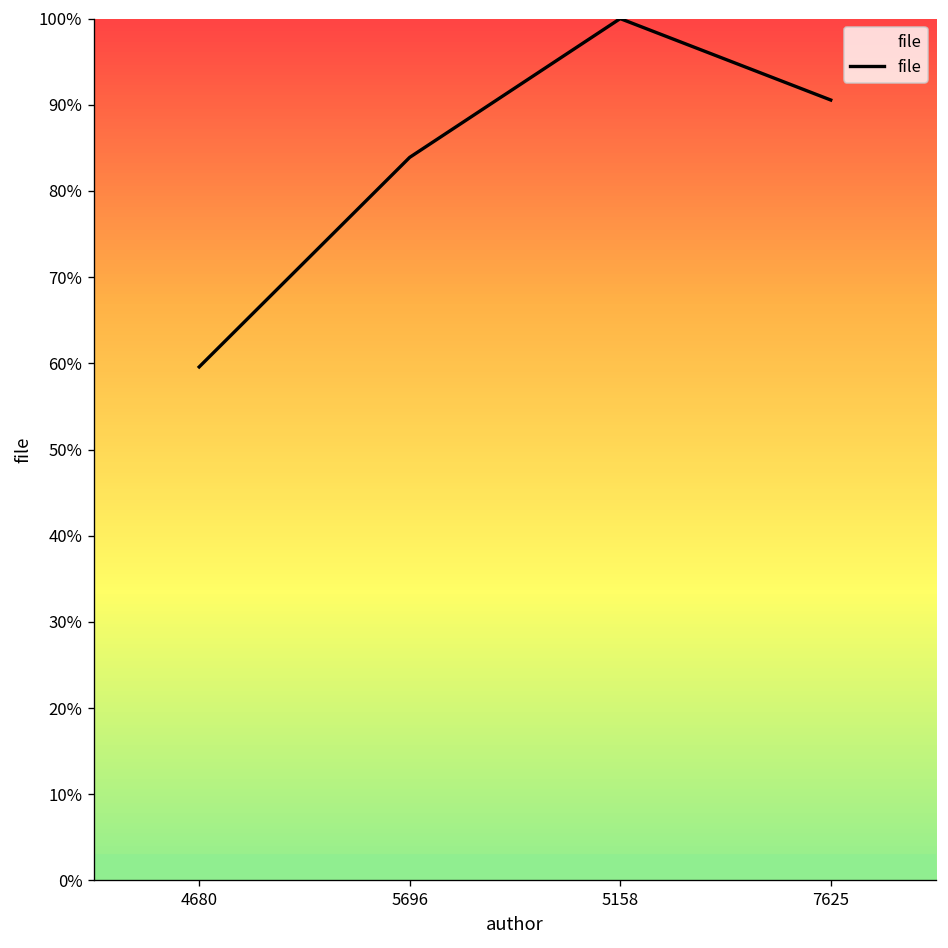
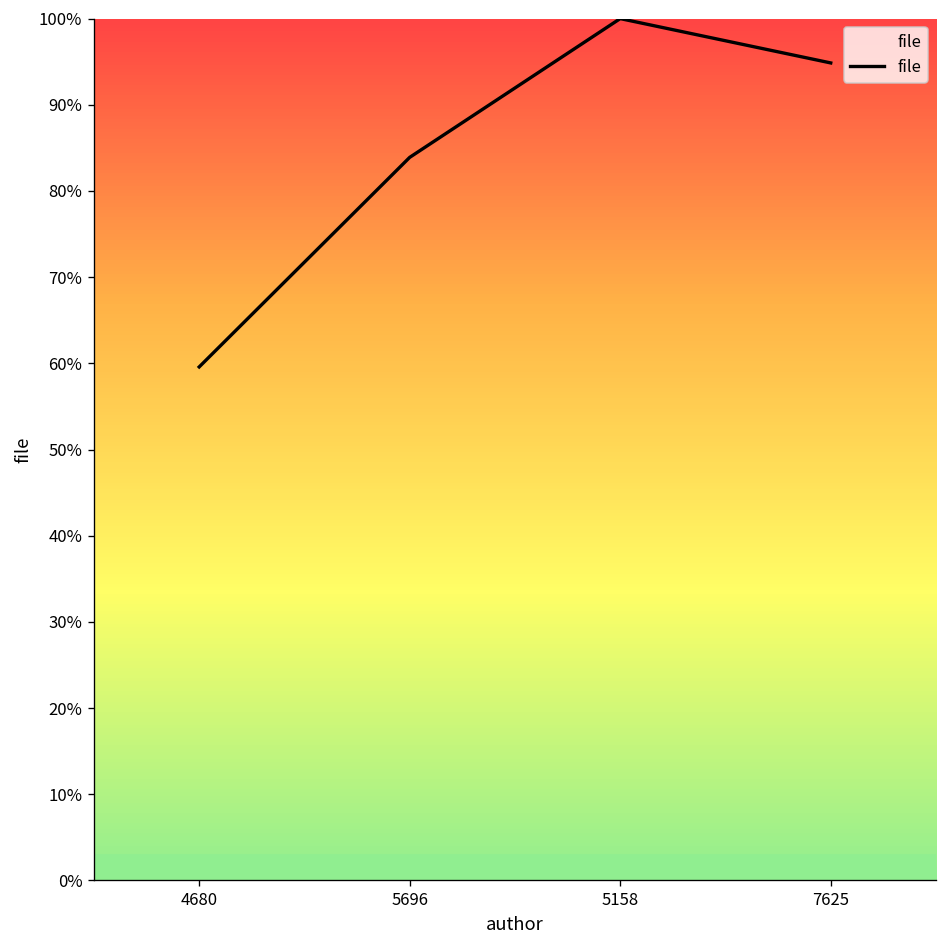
7625: 91% -> 95%
